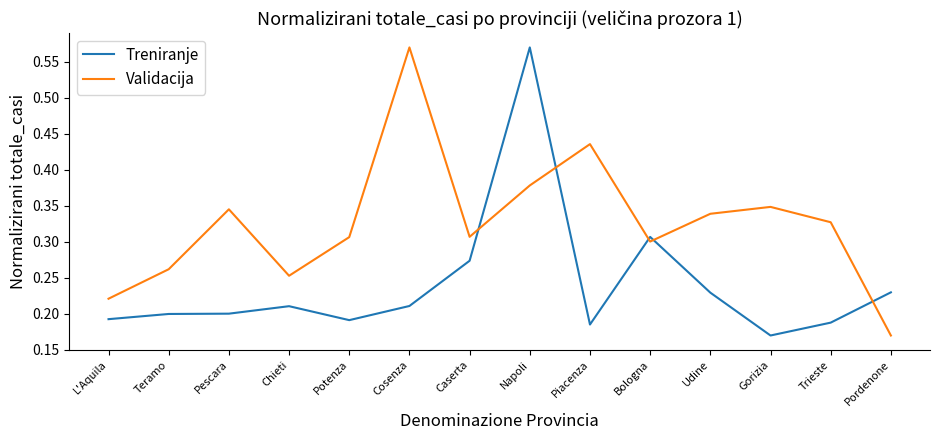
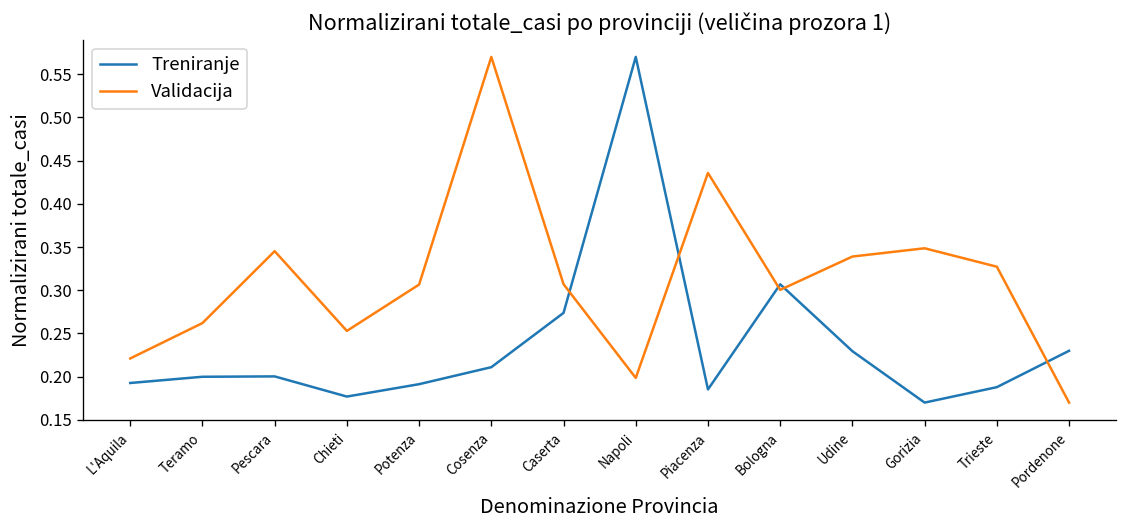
Treniranje, Chieti: 0.21 -> 0.18
Validacija, Napoli: 0.38 -> 0.20
